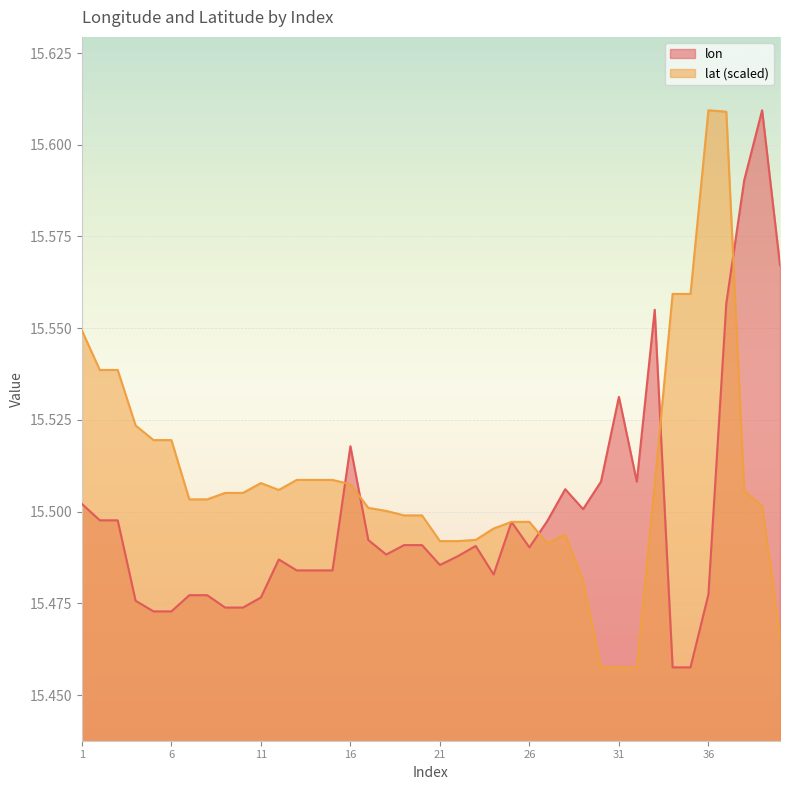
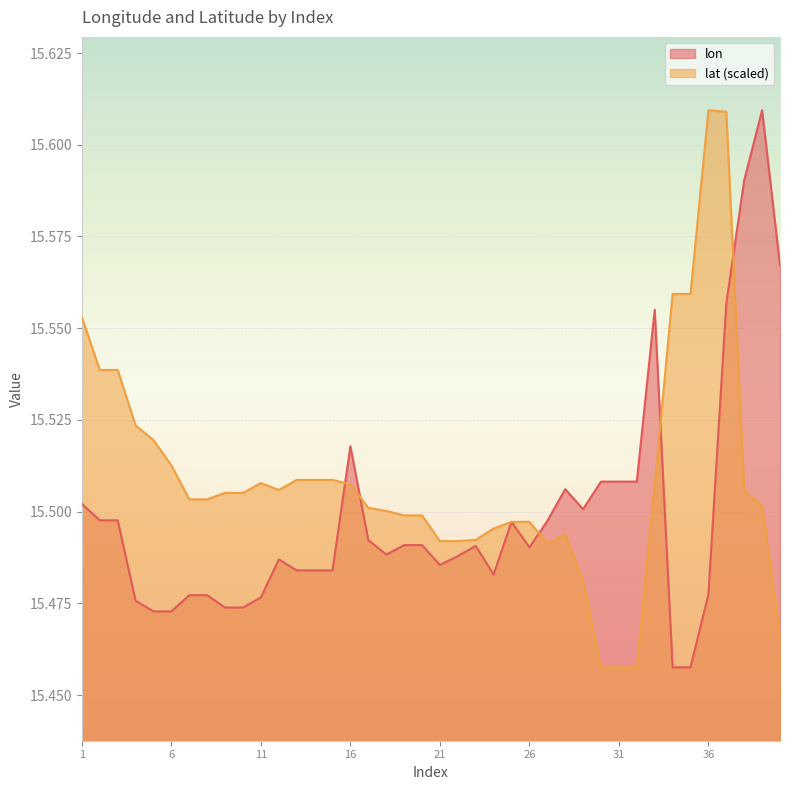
lat (scaled), 1: 15.549 -> 15.553
lat (scaled), 6: 15.519 -> 15.513
lon, 31: 15.531 -> 15.508
